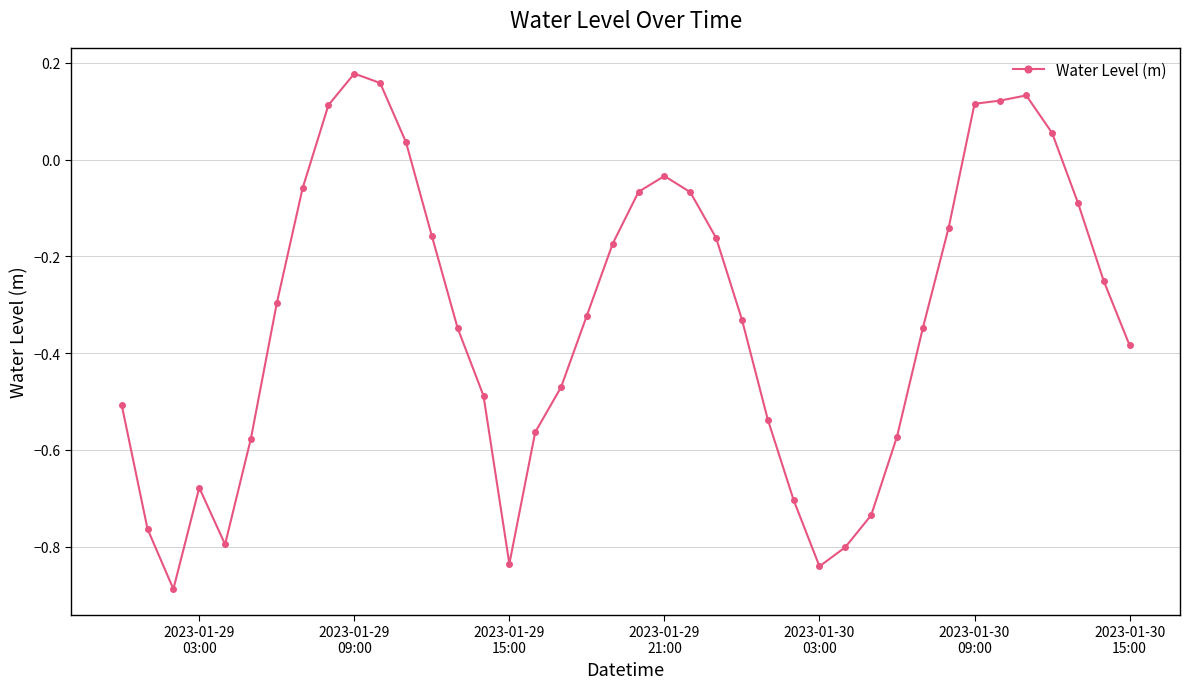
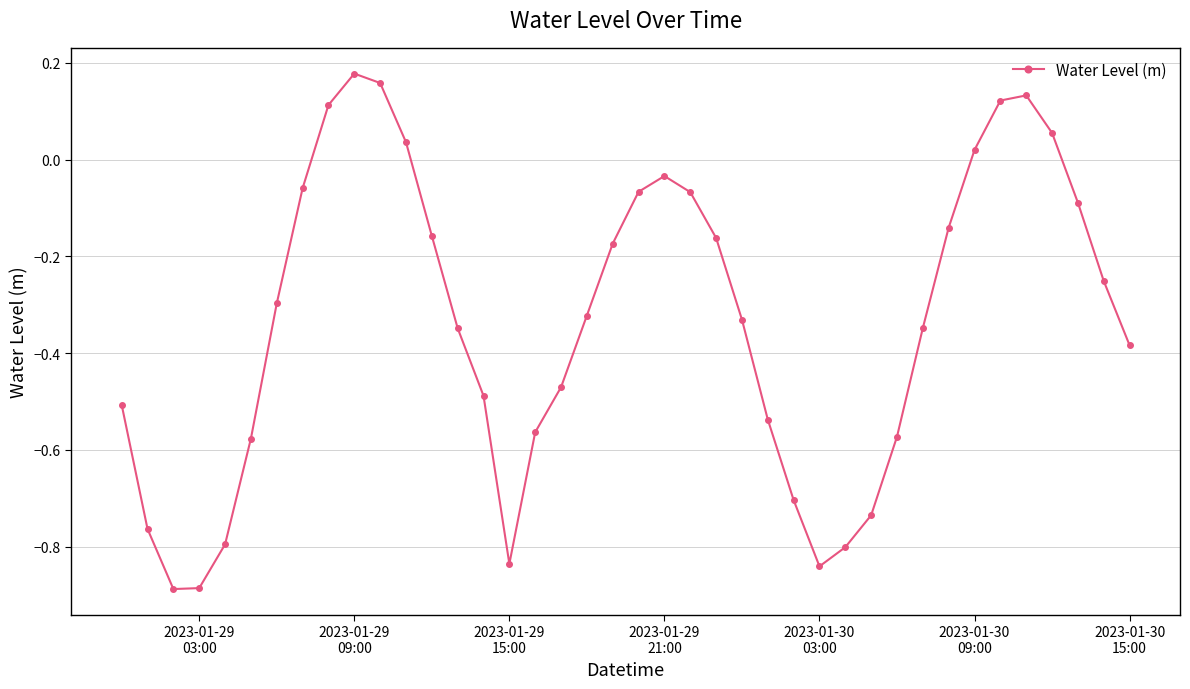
2023-01-29 03:00: -0.68 -> -0.89
2023-01-30 09:00: 0.12 -> 0.02
